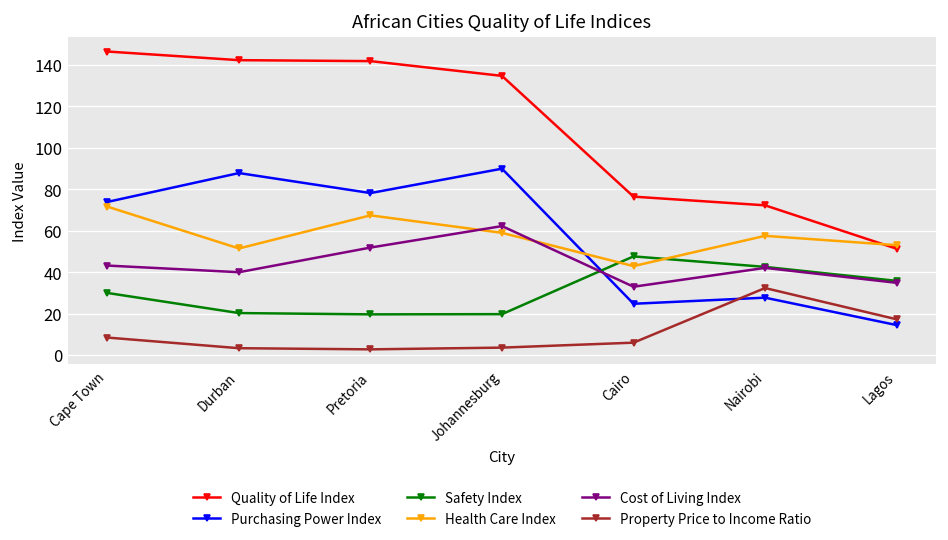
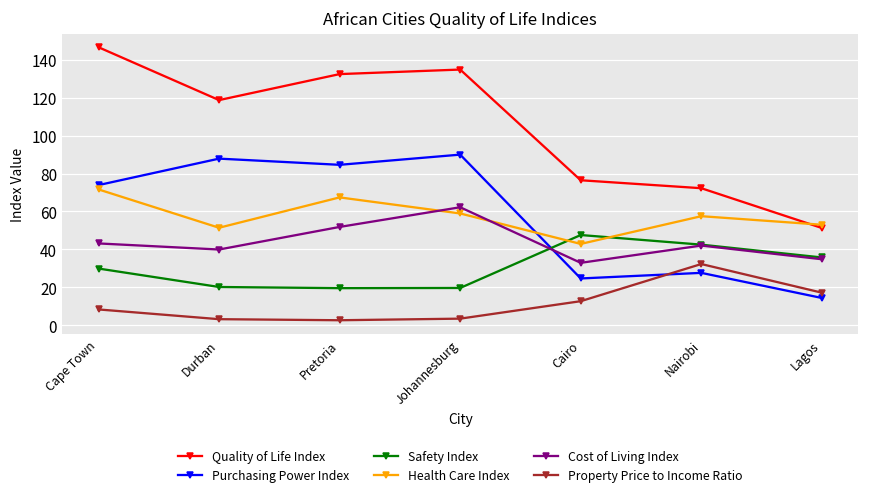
Quality of Life Index, Durban: 142 -> 119
Quality of Life Index, Pretoria: 142 -> 132
Purchasing Power Index, Pretoria: 78 -> 85
Property Price to Income Ratio, Cairo: 6 -> 13
